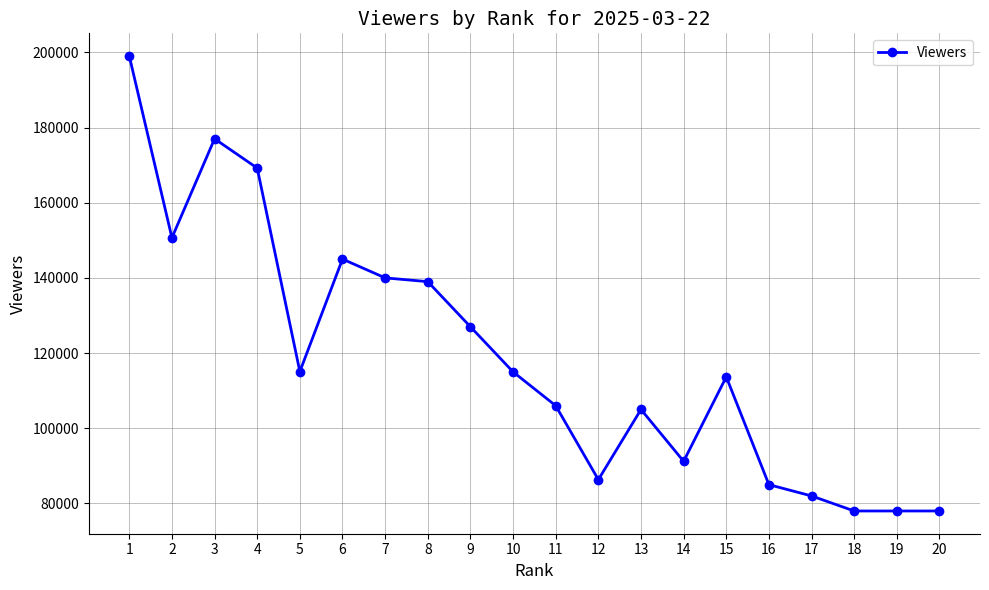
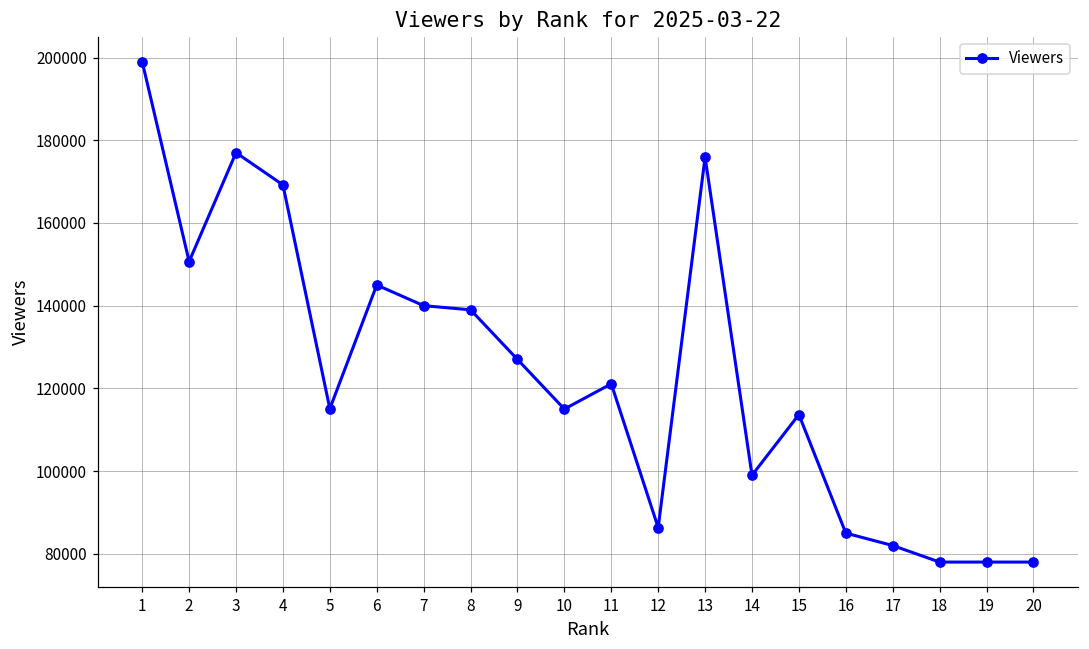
11: 106000 -> 121000
13: 105000 -> 176000
14: 91000 -> 99000
